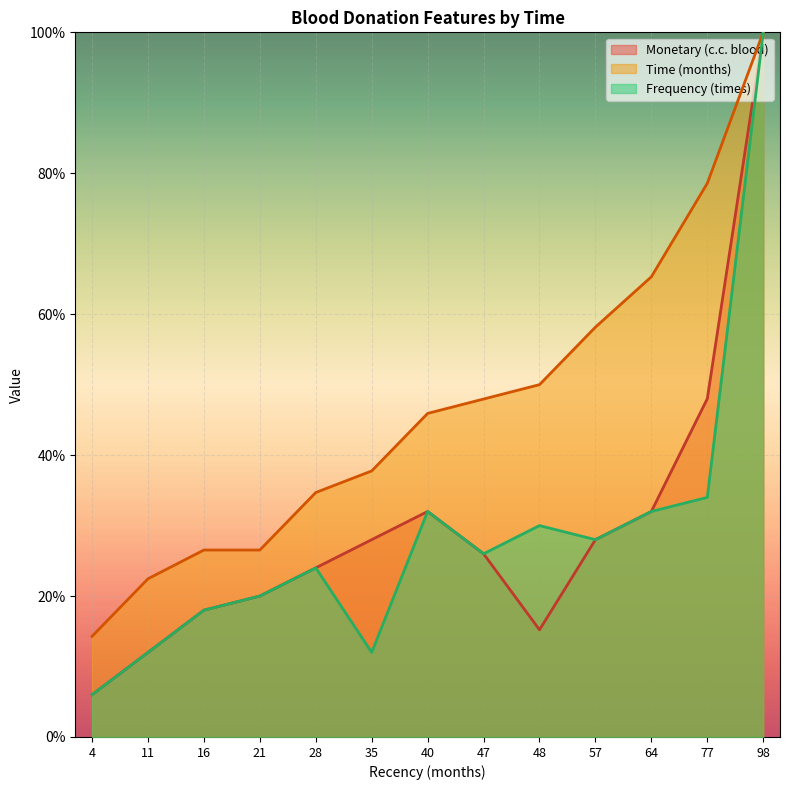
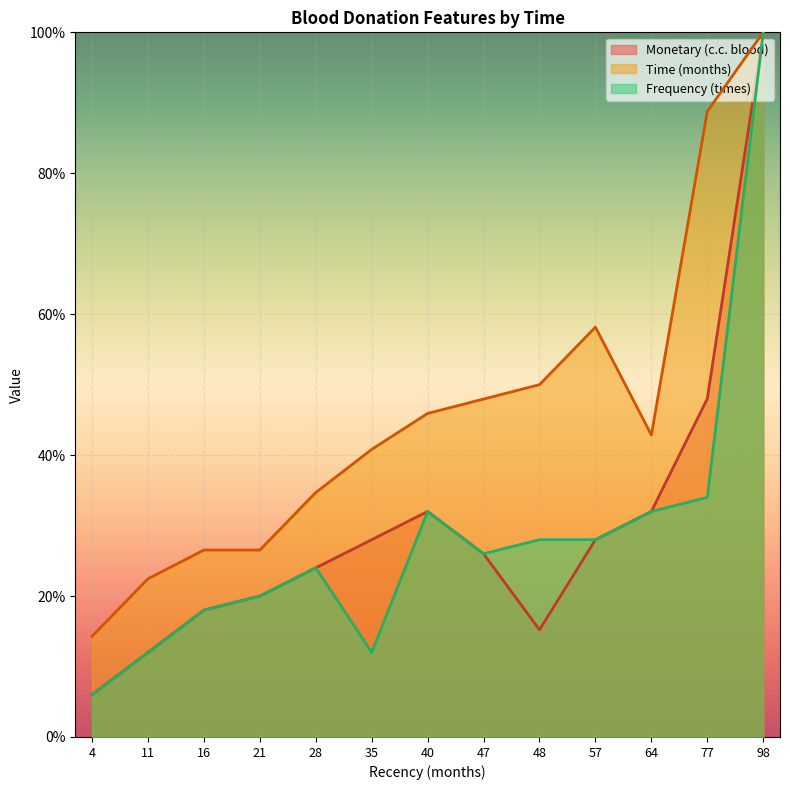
Time (months), 35: 38% -> 41%
Frequency (times), 48: 30% -> 28%
Time (months), 64: 65% -> 43%
Time (months), 77: 79% -> 89%
